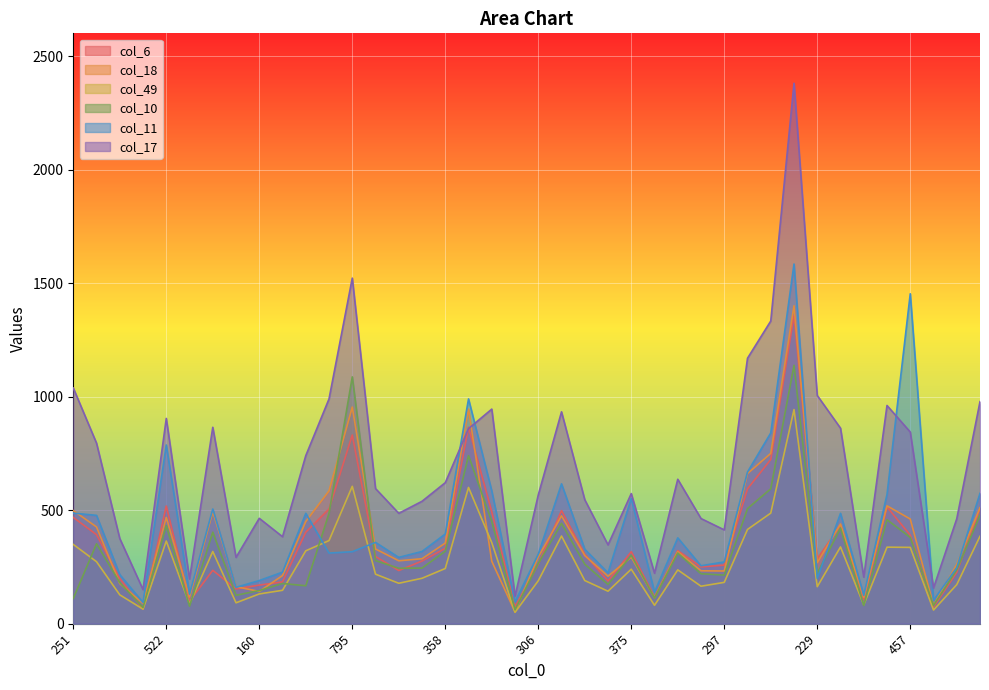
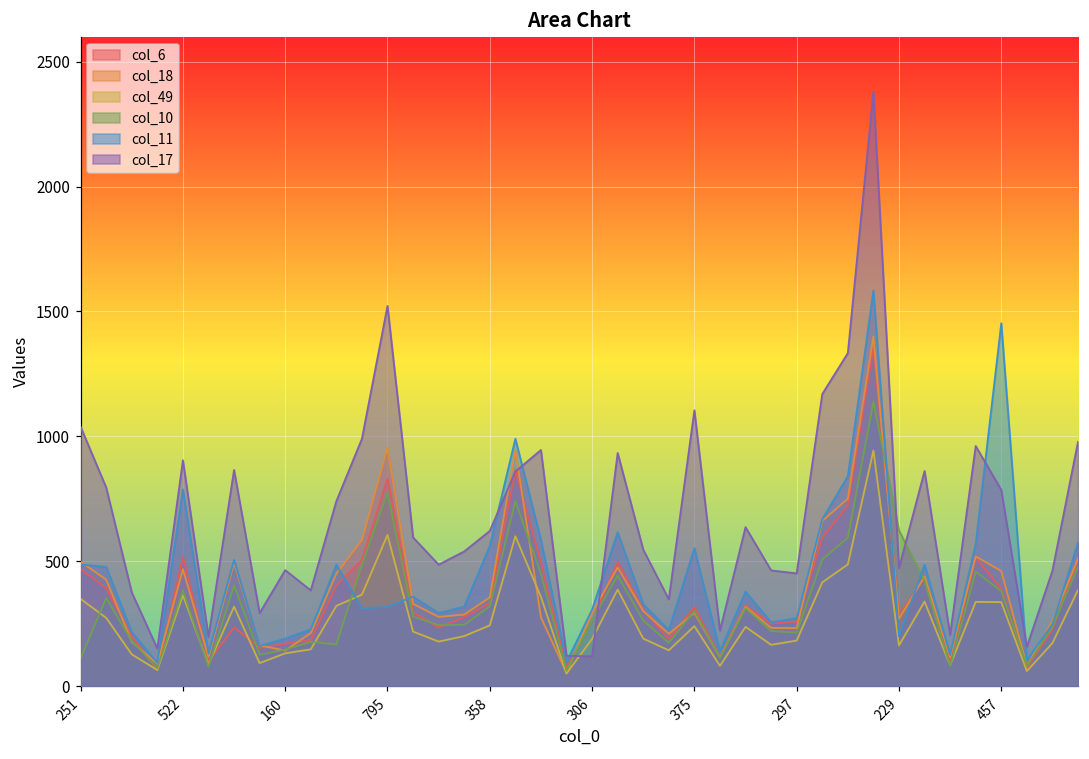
col_10, 522: 430 -> 380
col_10, 795: 1090 -> 770
col_11, 358: 400 -> 560
col_17, 306: 570 -> 120
col_17, 375: 570 -> 1100
col_17, 297: 410 -> 450
col_10, 229: 220 -> 620
col_17, 229: 1010 -> 470
col_17, 457: 840 -> 790
